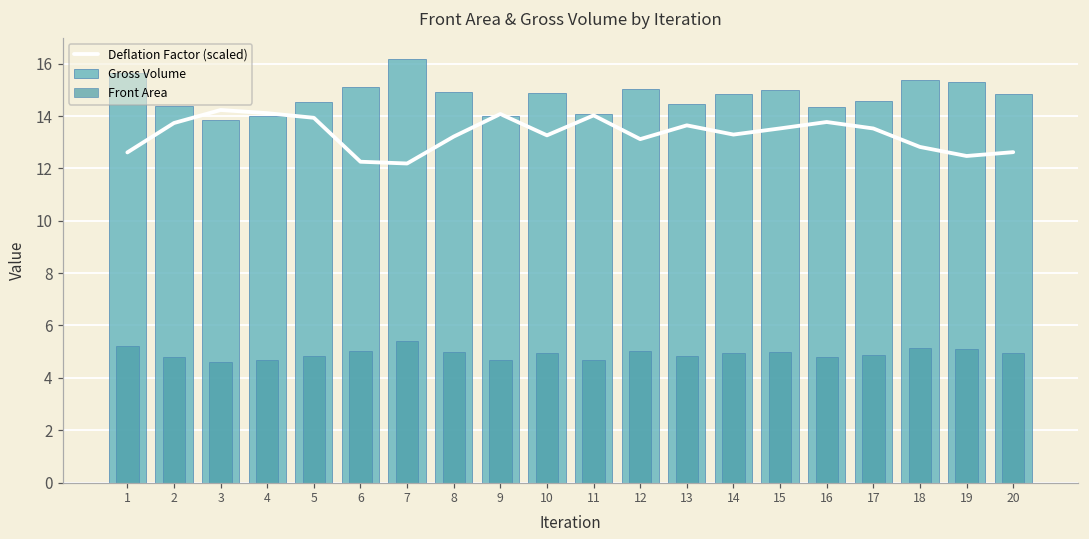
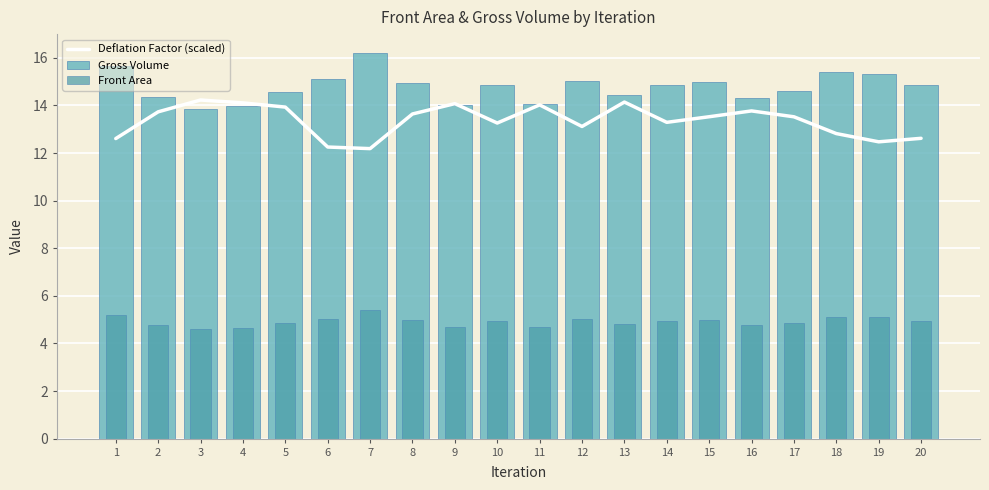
Deflation Factor (scaled), 8: 13.2 -> 13.6
Deflation Factor (scaled), 13: 13.6 -> 14.1
